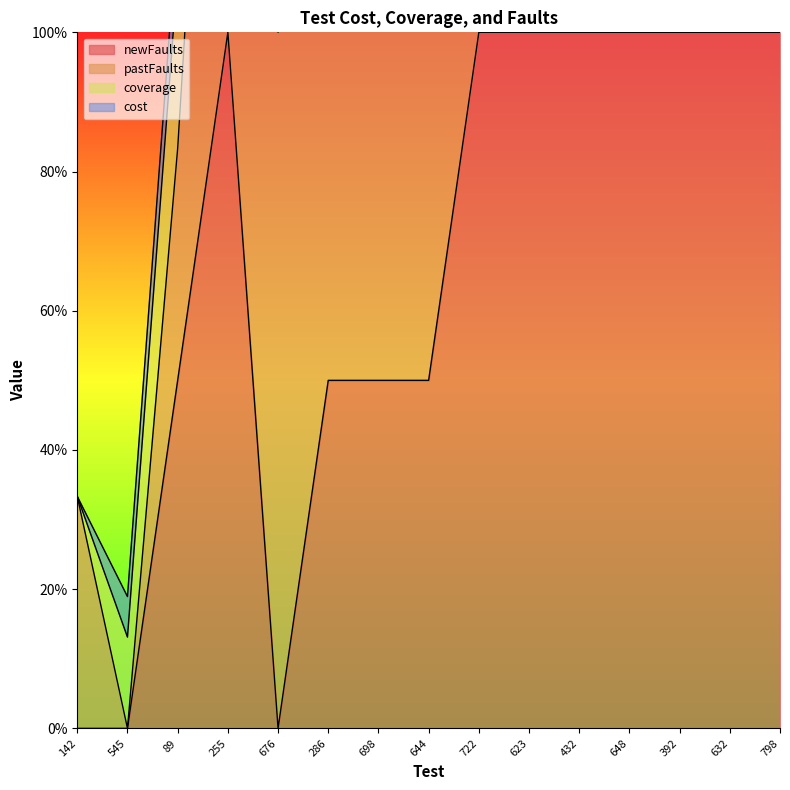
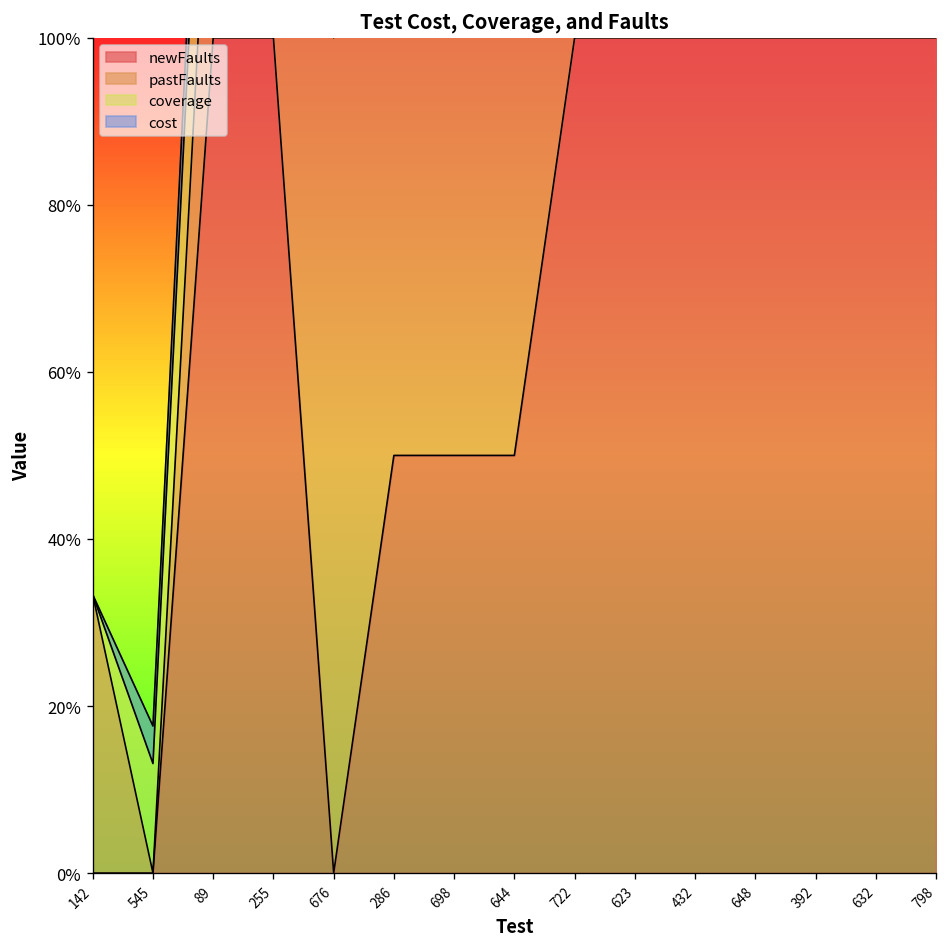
cost, 545: 6% -> 4%
newFaults, 89: 50% -> 100%
